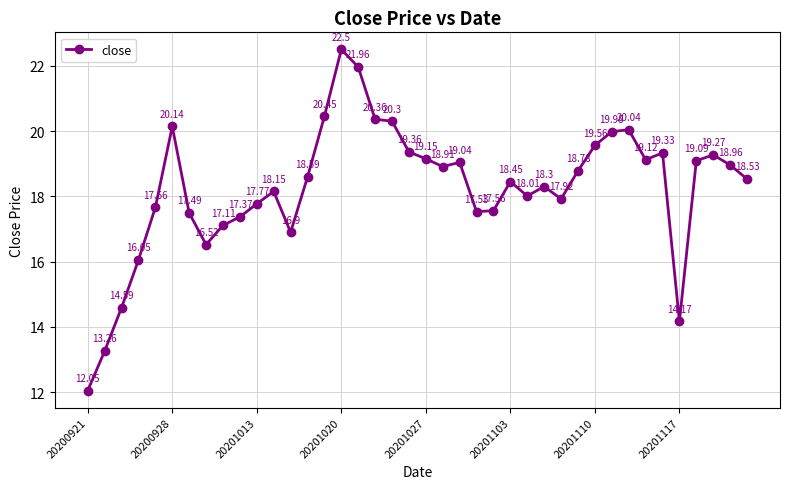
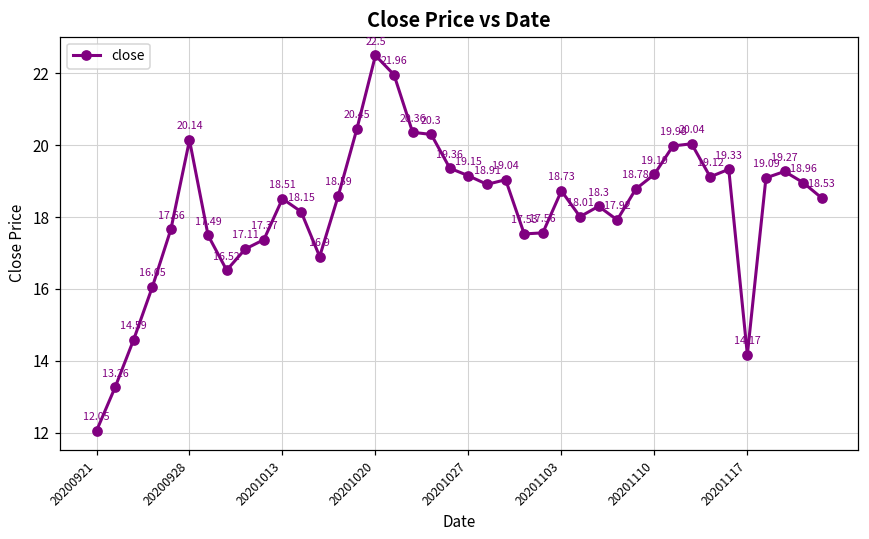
20201013: 17.77 -> 18.51
20201103: 18.45 -> 18.73
20201110: 19.56 -> 19.19
